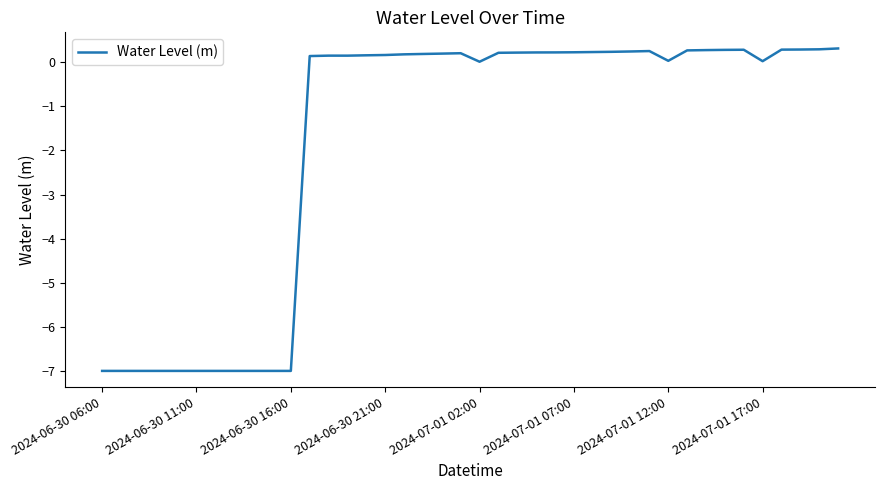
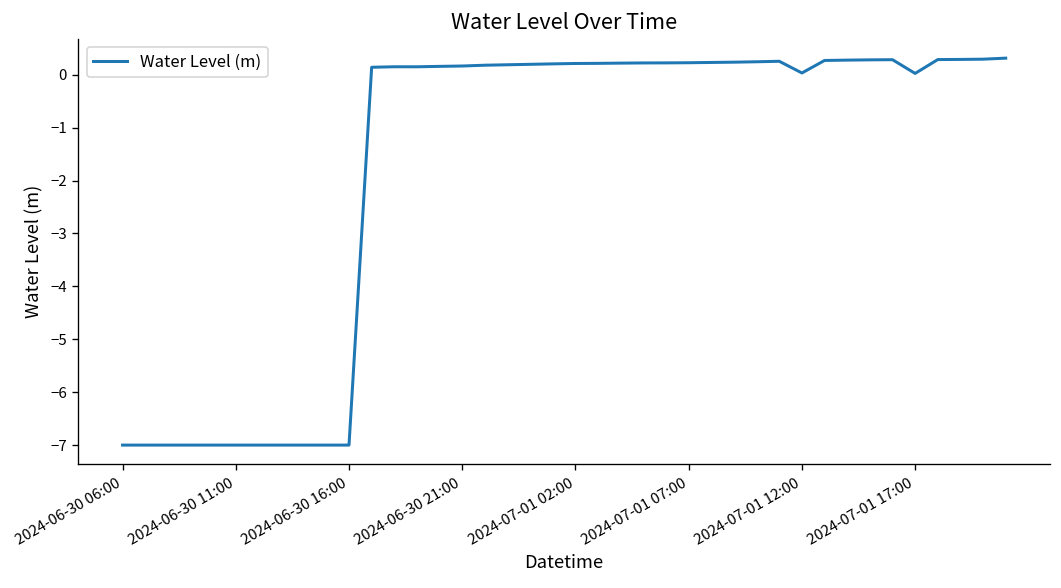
2024-07-01 02:00: 0.0 -> 0.2
